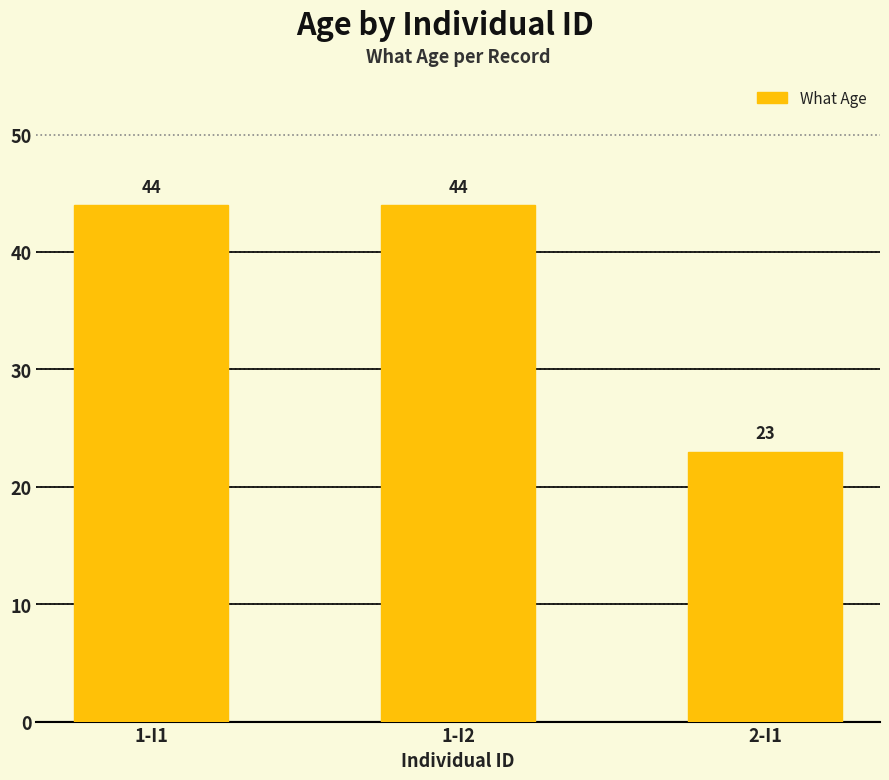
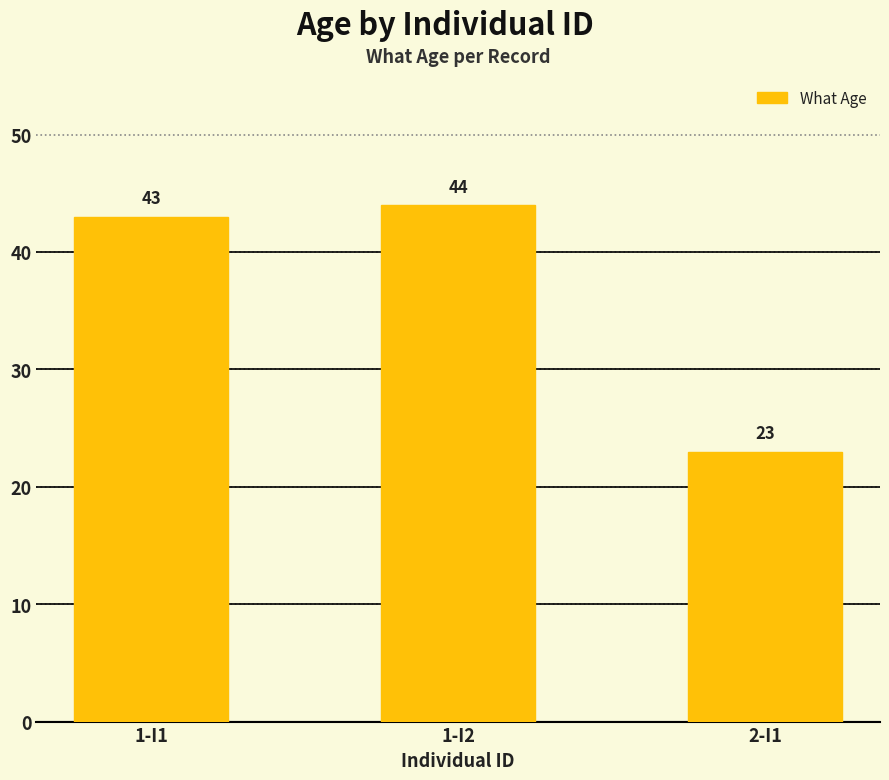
1-I1: 44 -> 43
